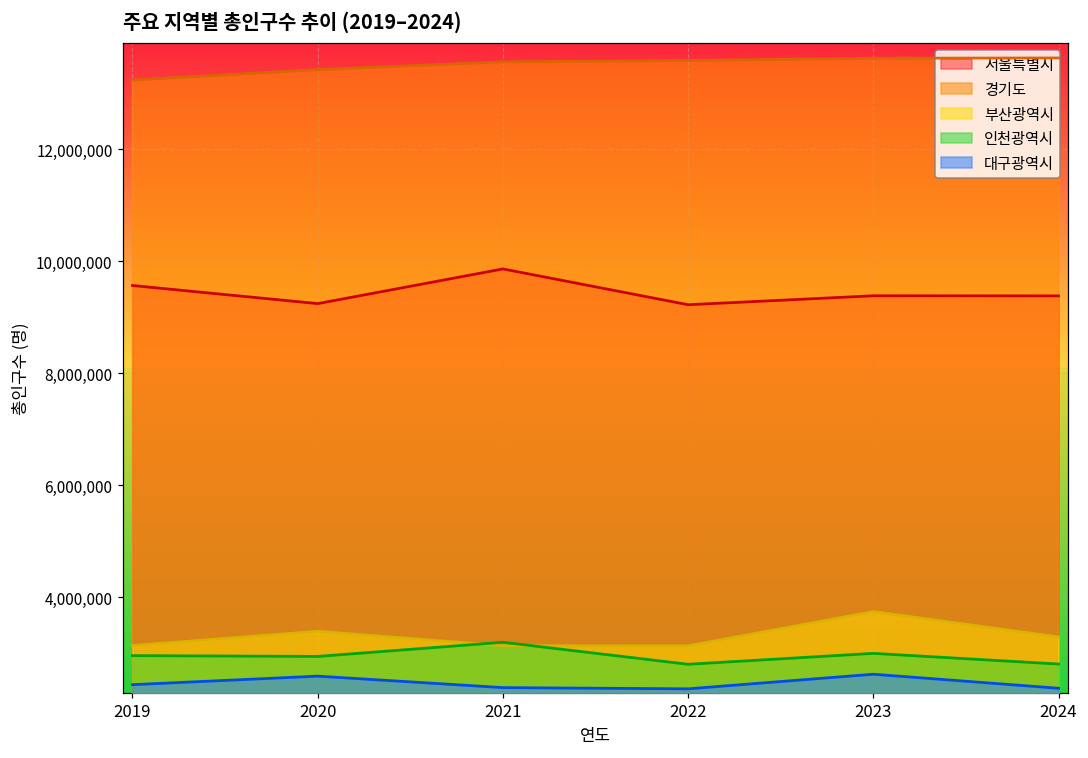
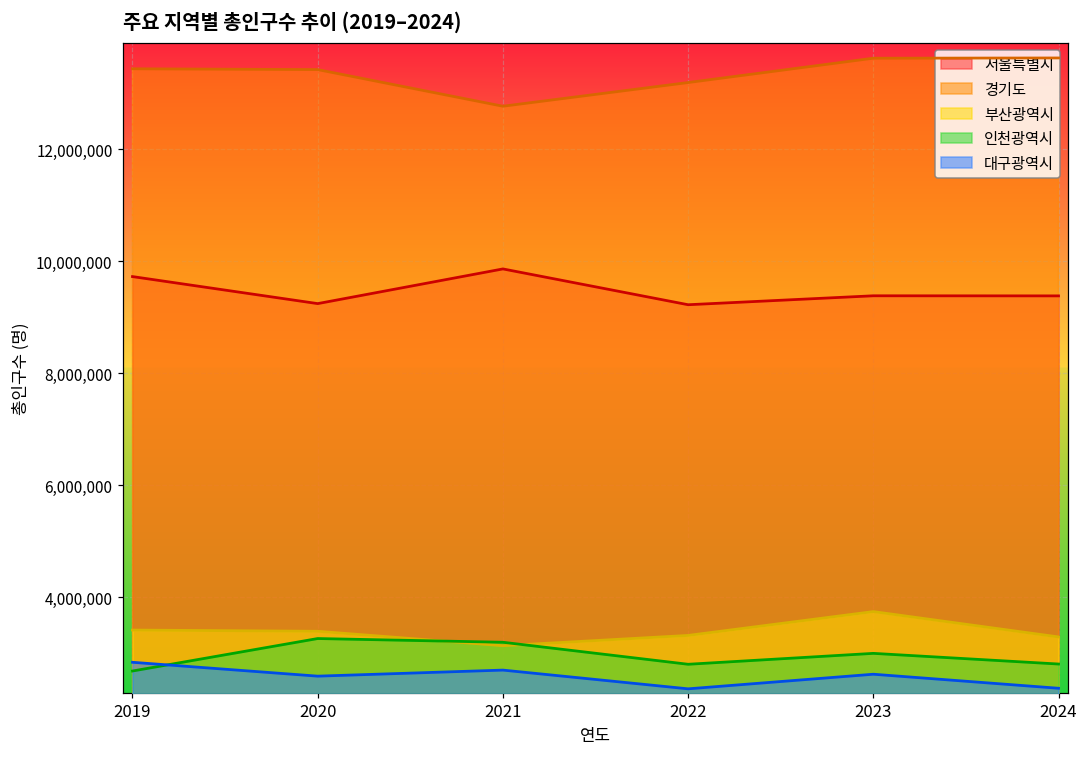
서울특별시, 2019: 9,600,000 -> 9,700,000
경기도, 2019: 13,200,000 -> 13,400,000
부산광역시, 2019: 3,100,000 -> 3,400,000
인천광역시, 2019: 3,000,000 -> 2,700,000
대구광역시, 2019: 2,400,000 -> 2,800,000
인천광역시, 2020: 2,900,000 -> 3,300,000
경기도, 2021: 13,600,000 -> 12,800,000
대구광역시, 2021: 2,400,000 -> 2,700,000
경기도, 2022: 13,600,000 -> 13,200,000
부산광역시, 2022: 3,100,000 -> 3,300,000
